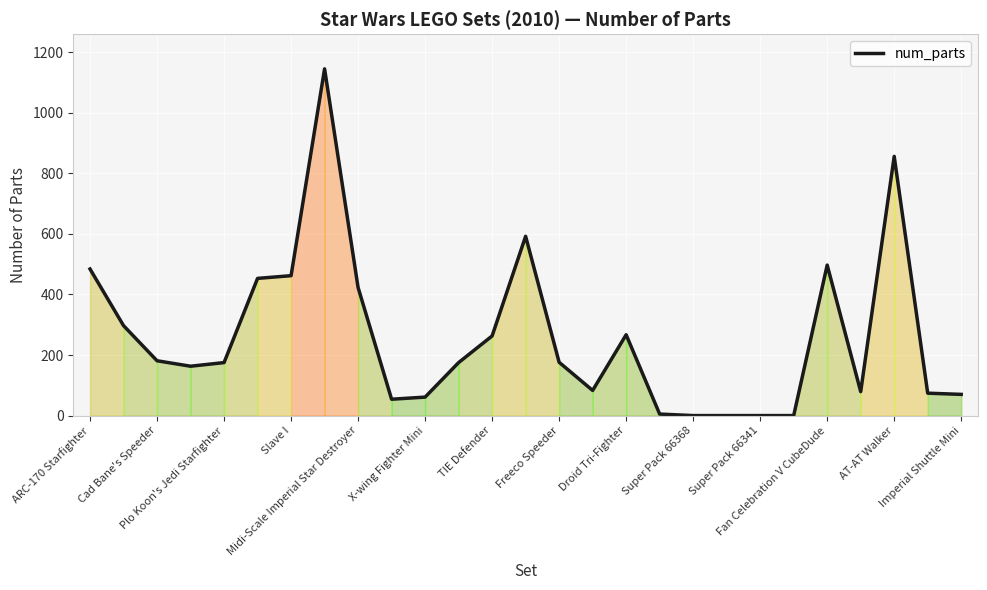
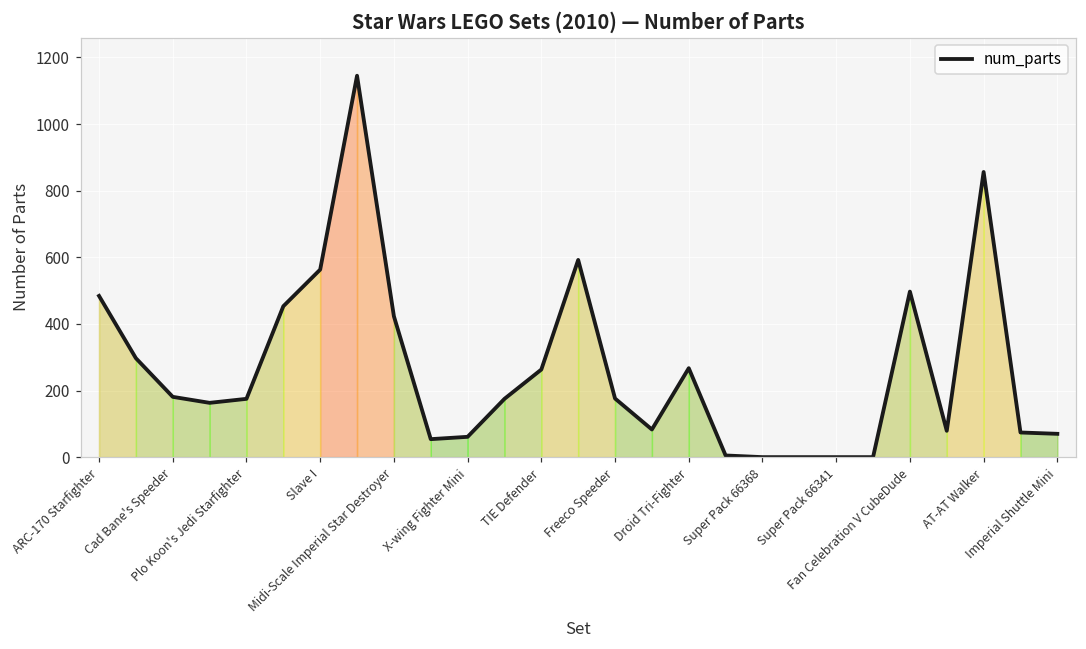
num_parts, Slave I: 460 -> 560
